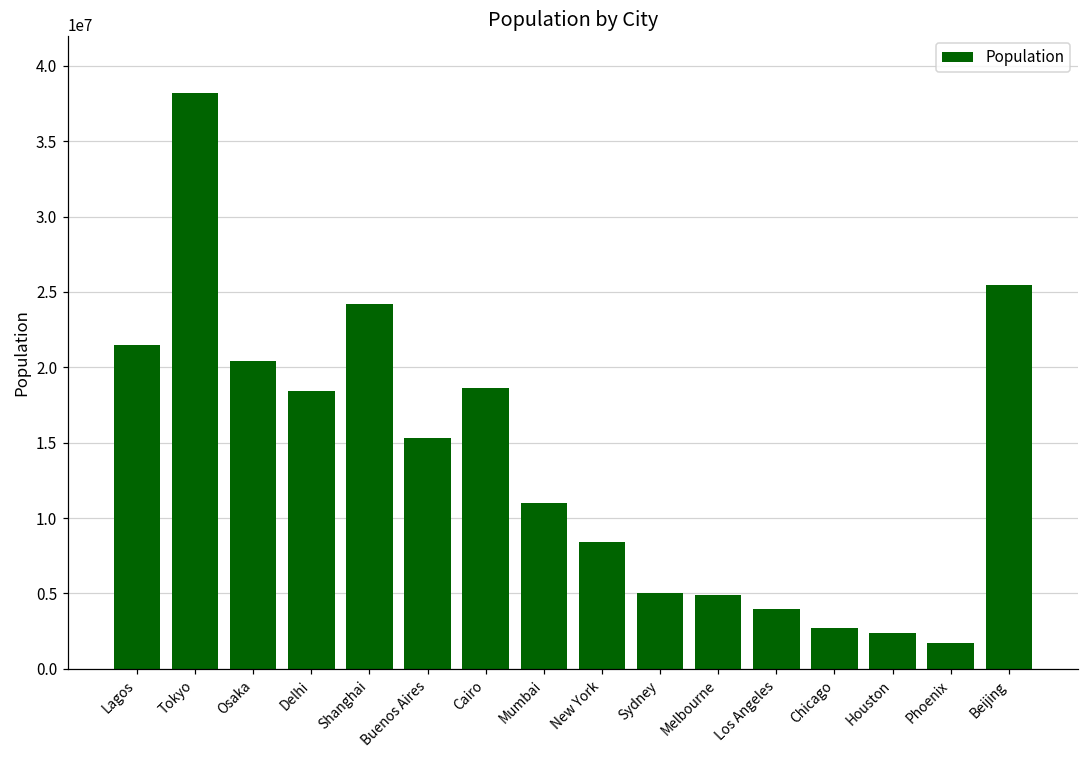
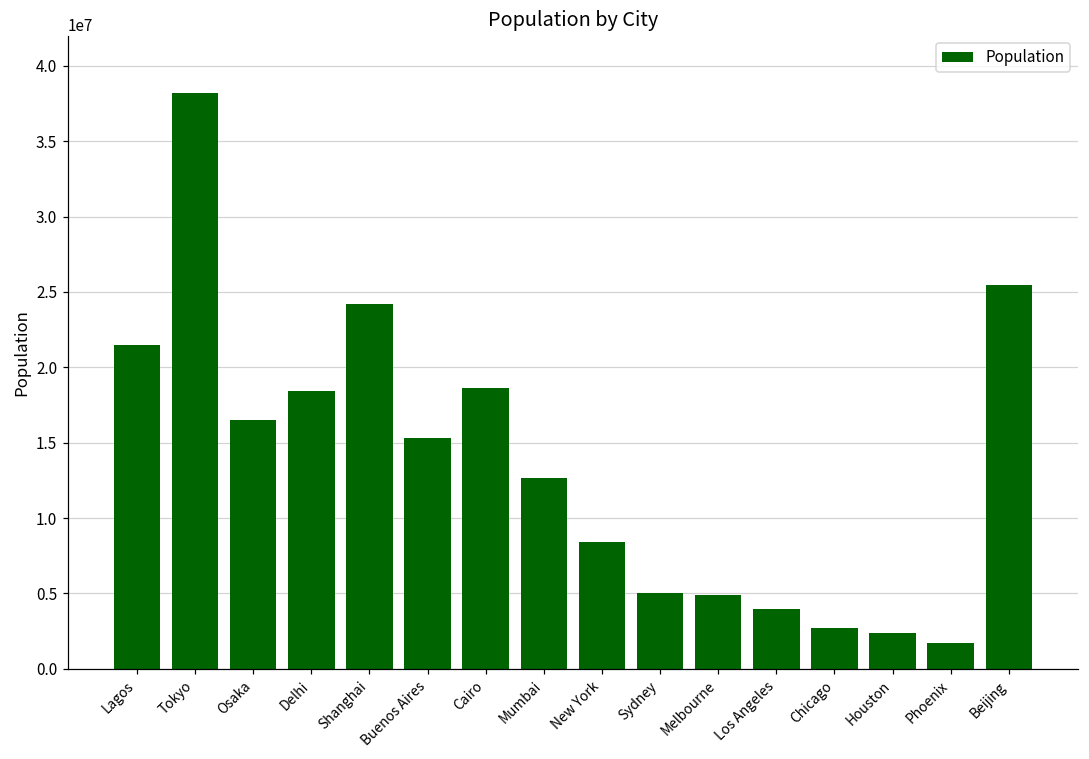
Osaka: 20400000 -> 16500000
Mumbai: 11000000 -> 12600000
